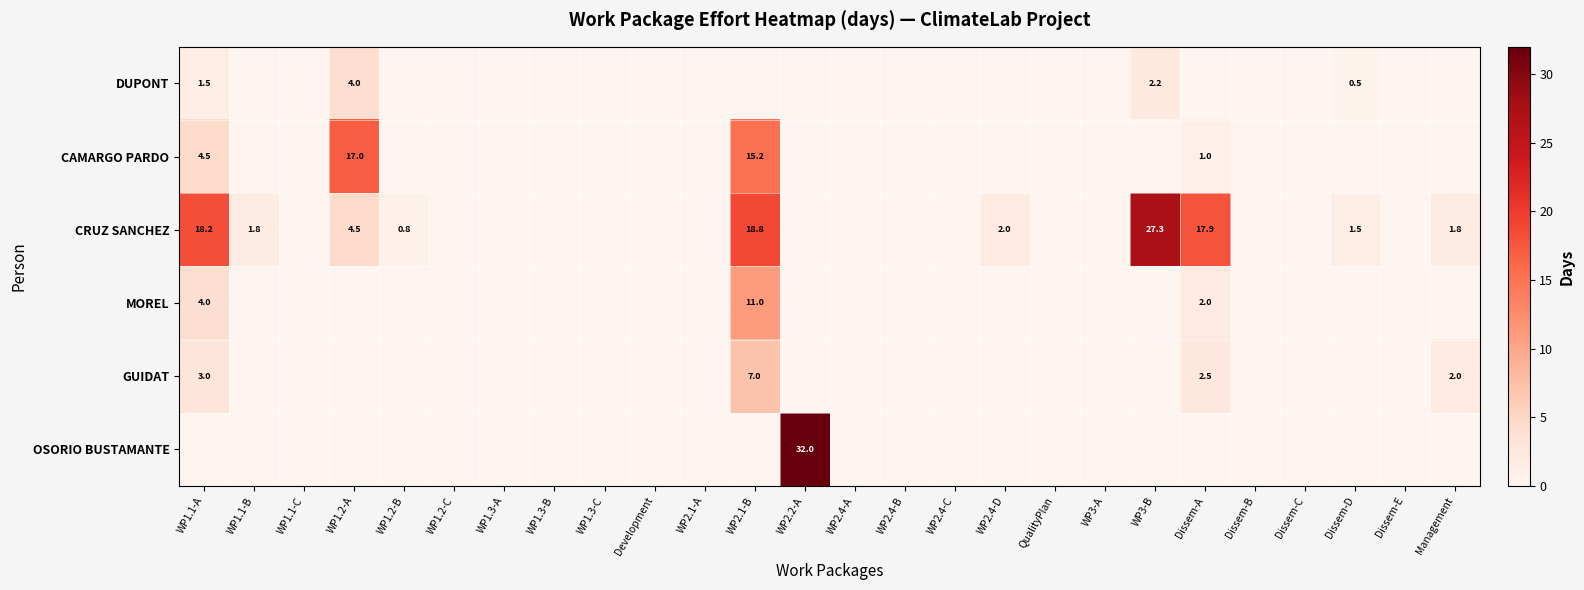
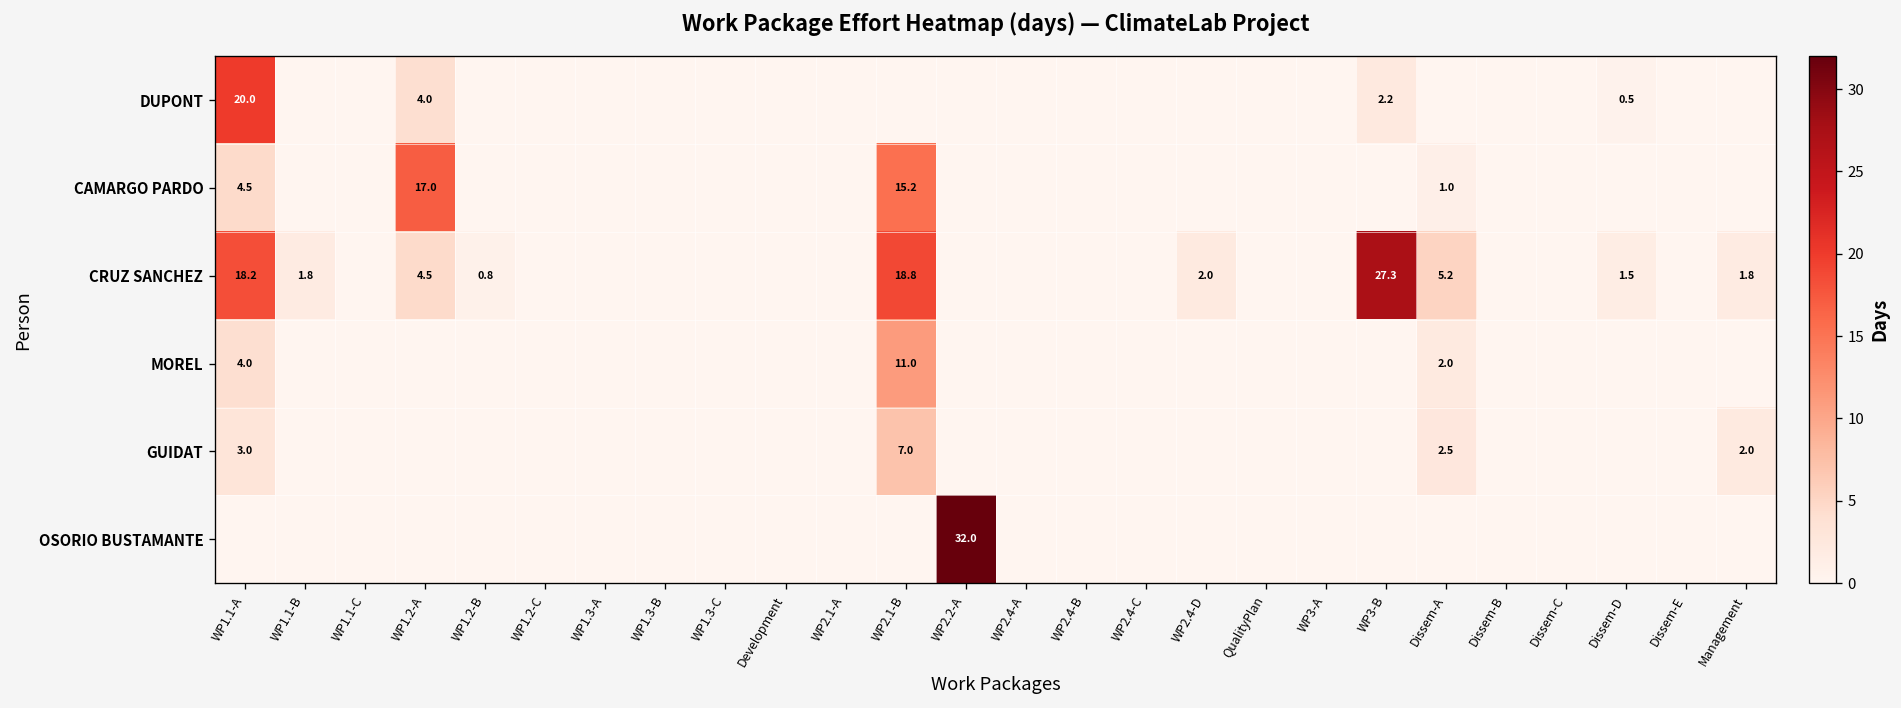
DUPONT, WP1.1-A: 1.5 -> 20.0
CRUZ SANCHEZ, Dissem-A: 17.9 -> 5.2
